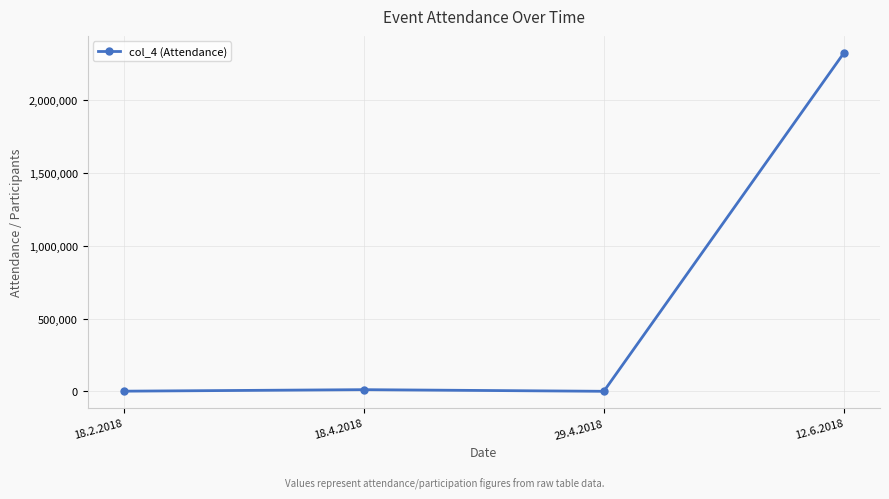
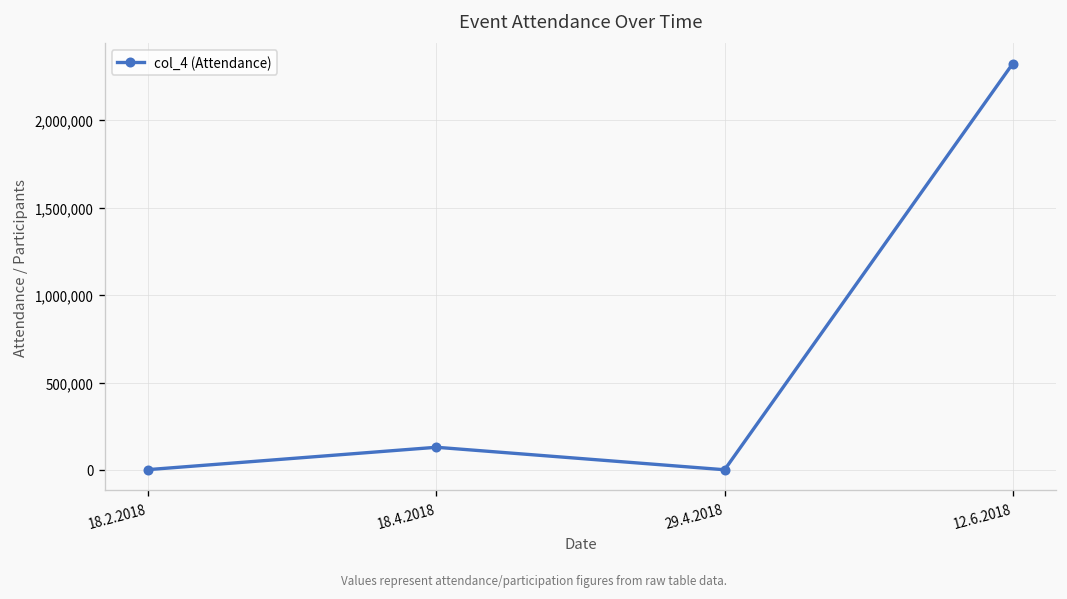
18.4.2018: 10,000 -> 130,000
